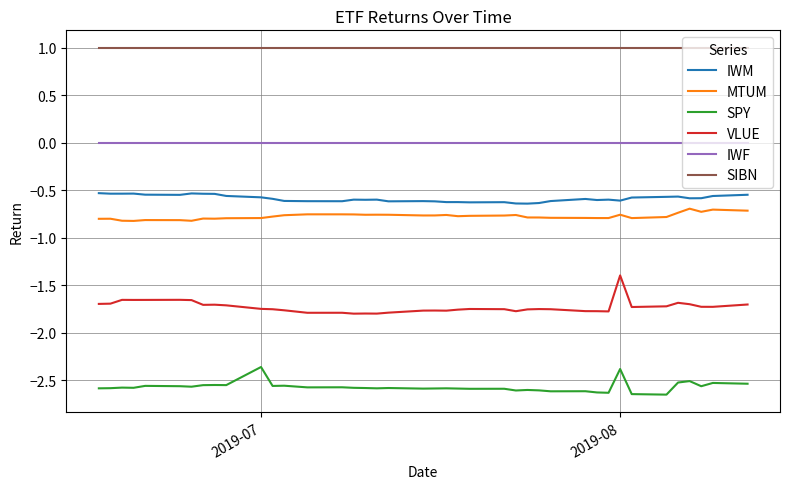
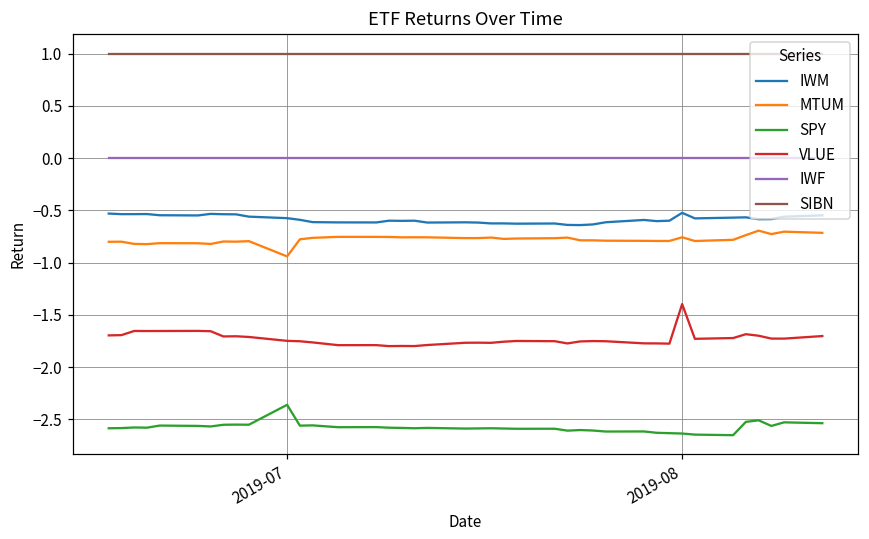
MTUM, 2019-07: -0.8 -> -0.9
IWM, 2019-08: -0.6 -> -0.5
SPY, 2019-08: -2.4 -> -2.6
